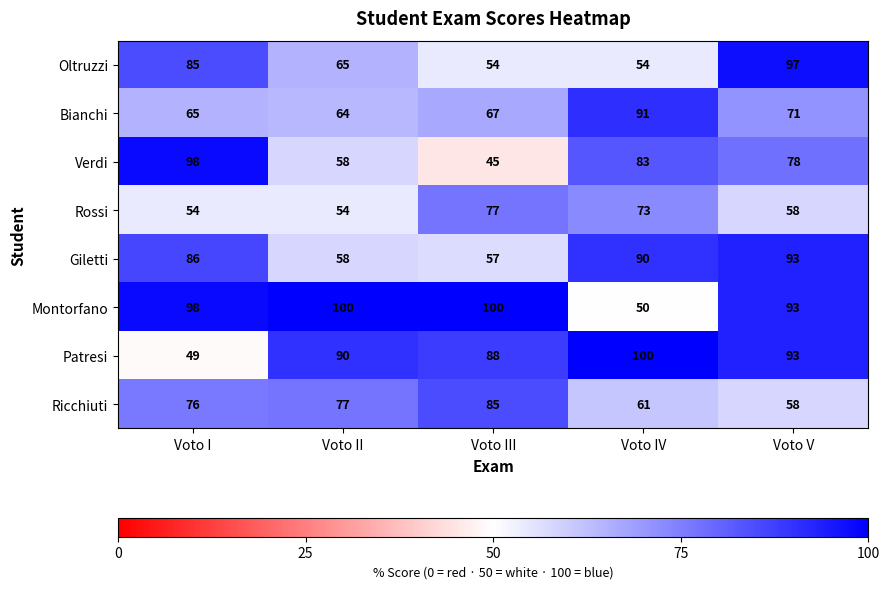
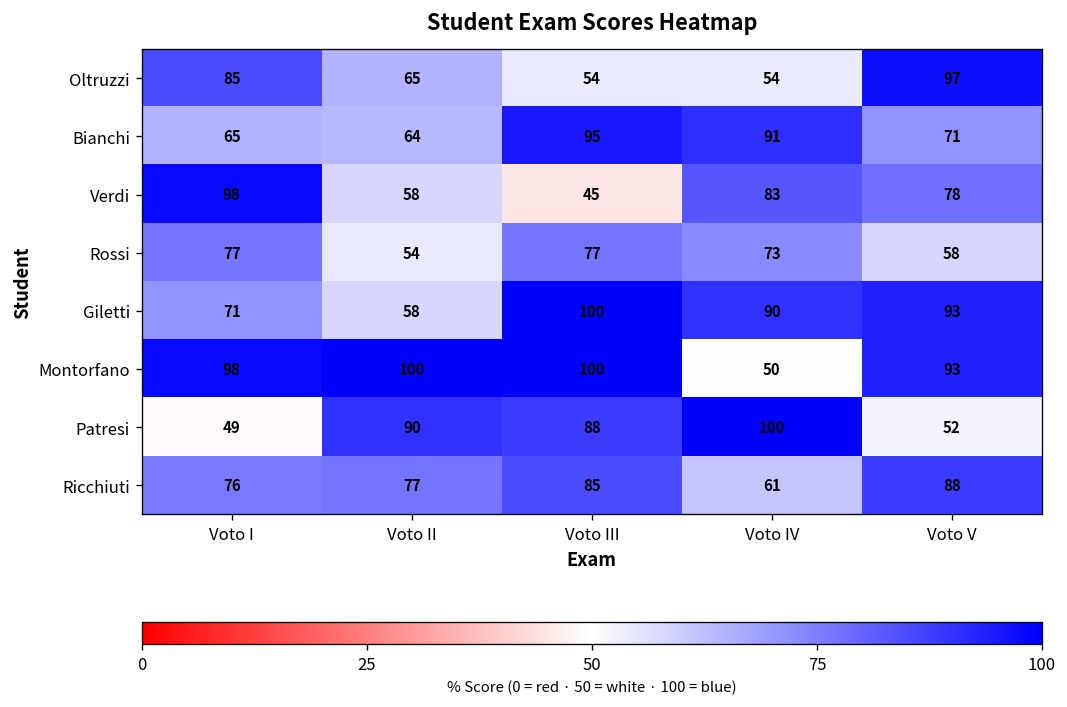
Bianchi, Voto III: 67 -> 95
Rossi, Voto I: 54 -> 77
Giletti, Voto I: 86 -> 71
Giletti, Voto III: 57 -> 100
Patresi, Voto V: 93 -> 52
Ricchiuti, Voto V: 58 -> 88
